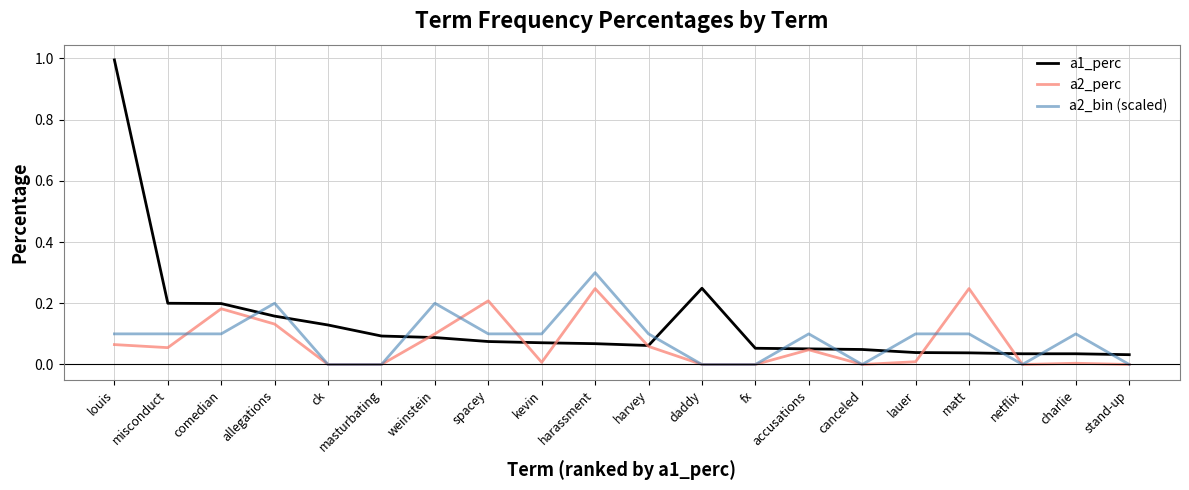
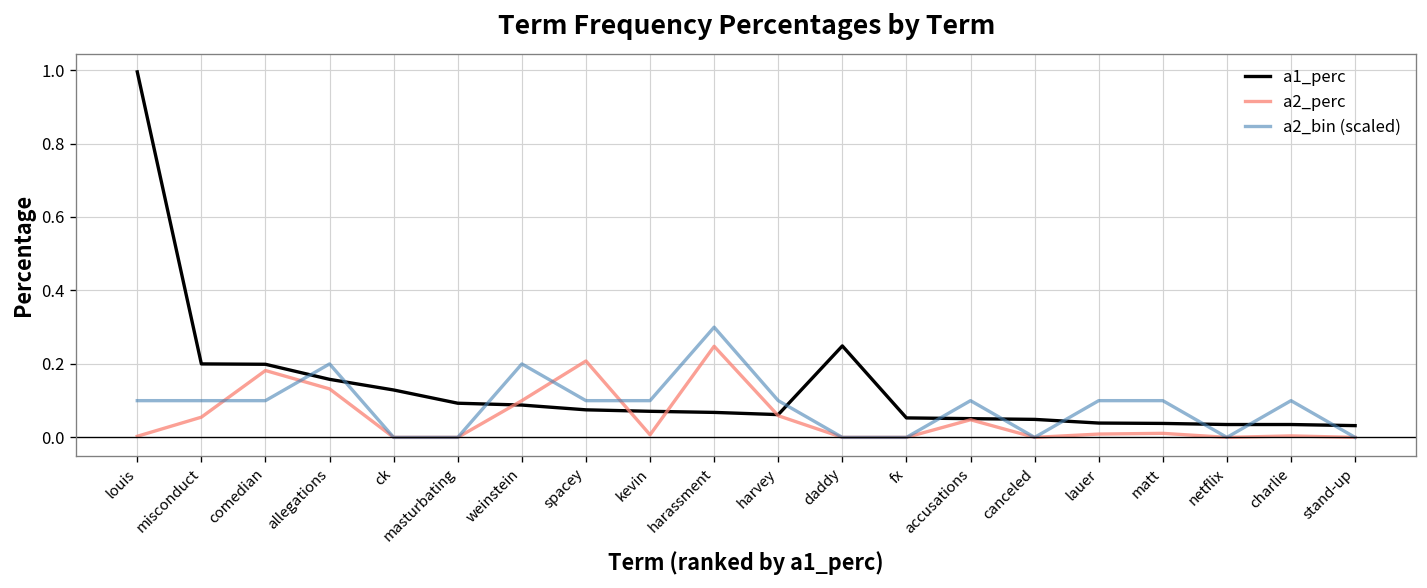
a2_perc, louis: 0.07 -> 0.00
a2_perc, matt: 0.25 -> 0.01
